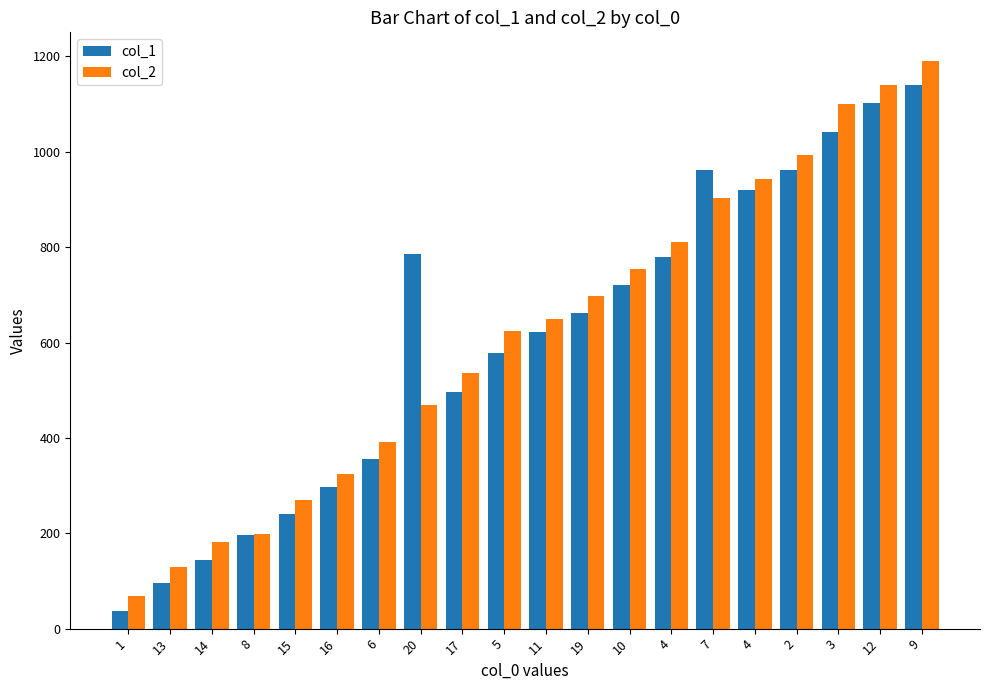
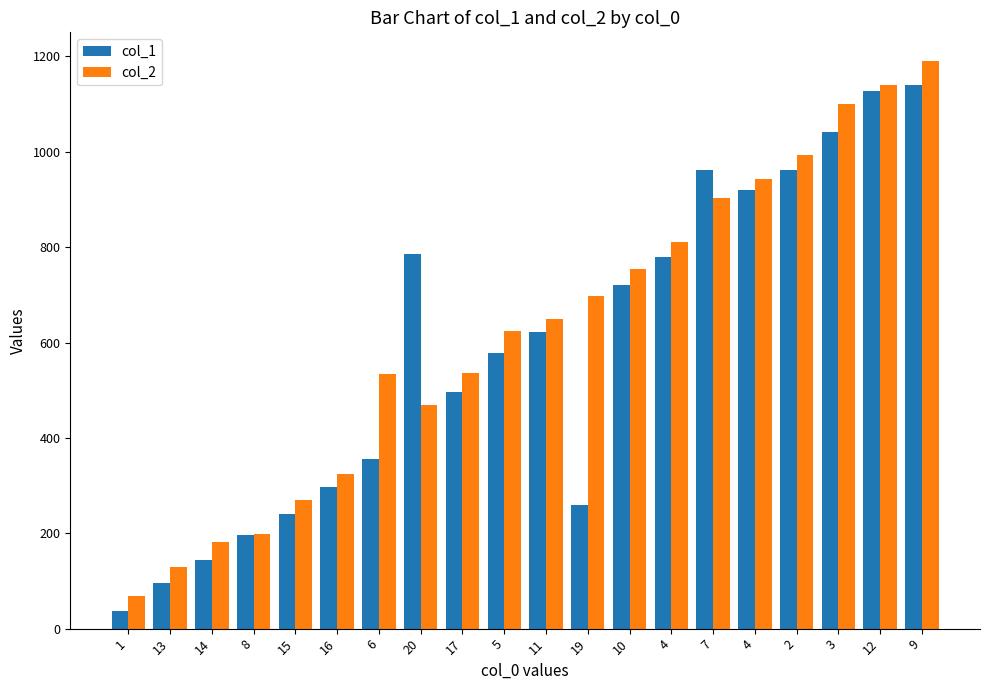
col_2, 6: 390 -> 530
col_1, 19: 660 -> 260
col_1, 12: 1100 -> 1130
